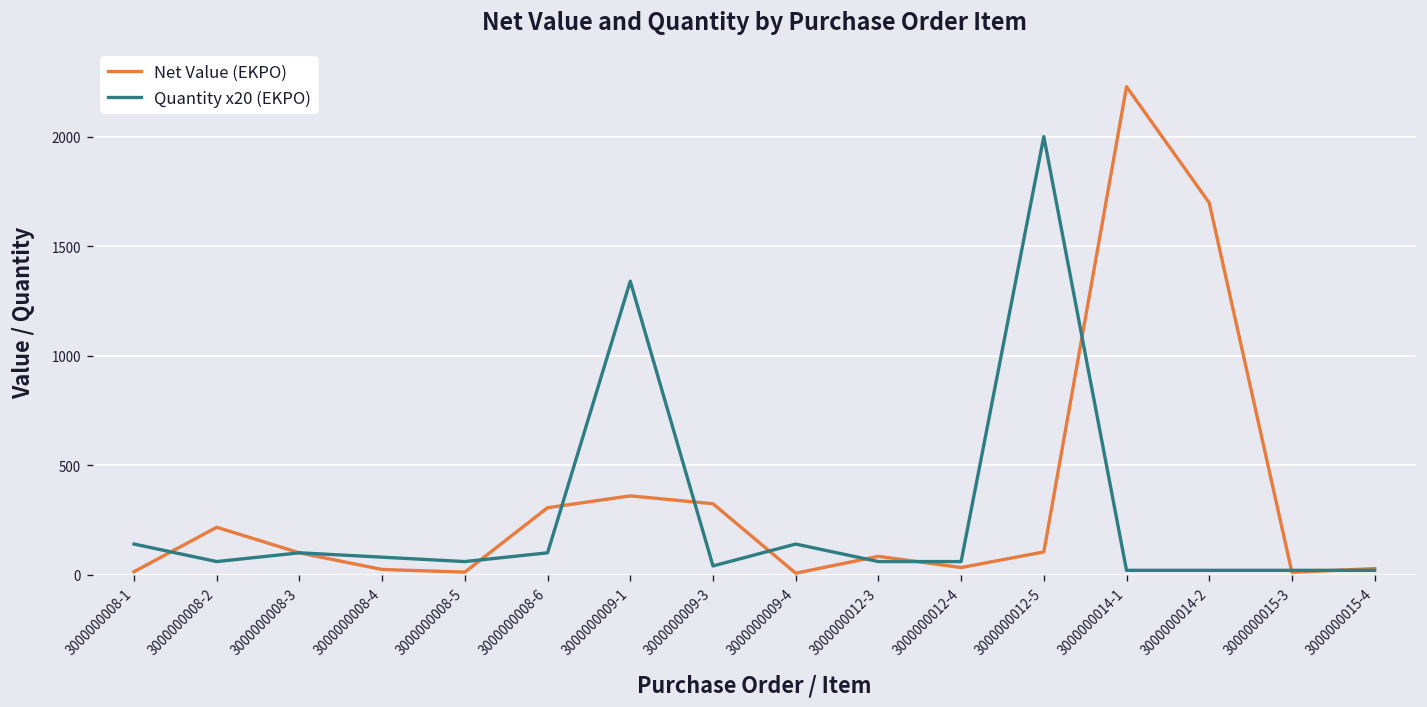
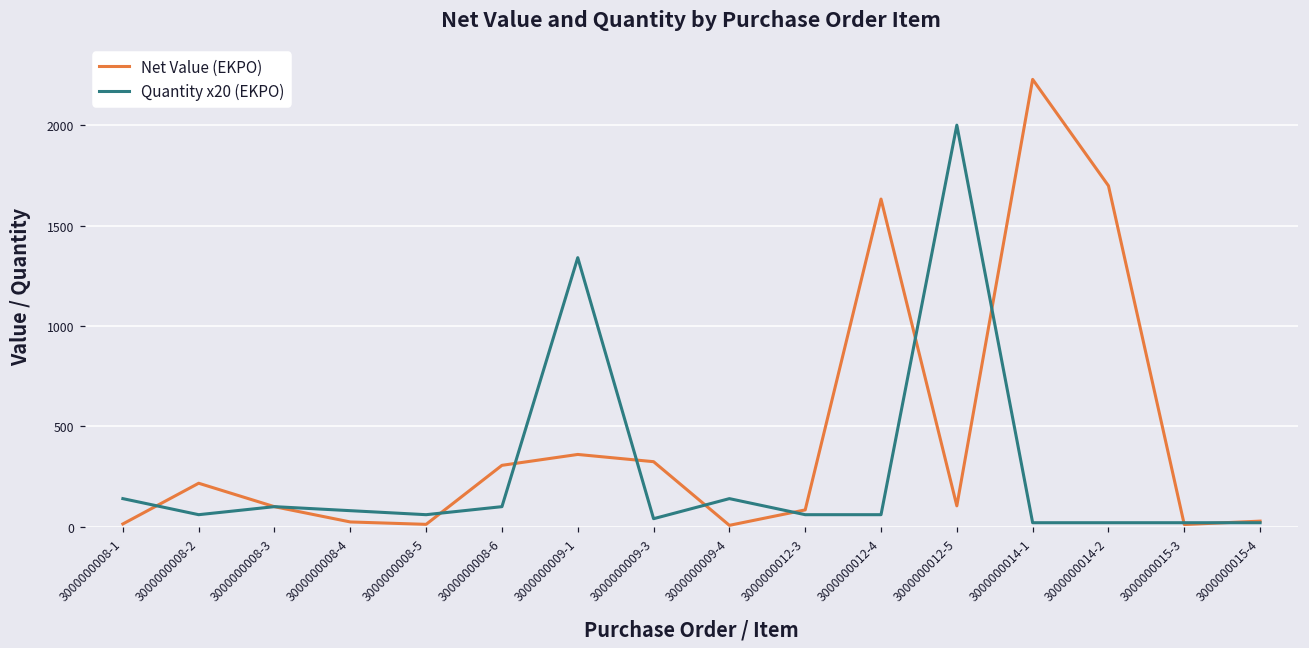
Net Value (EKPO), 3000000012-4: 30 -> 1630
